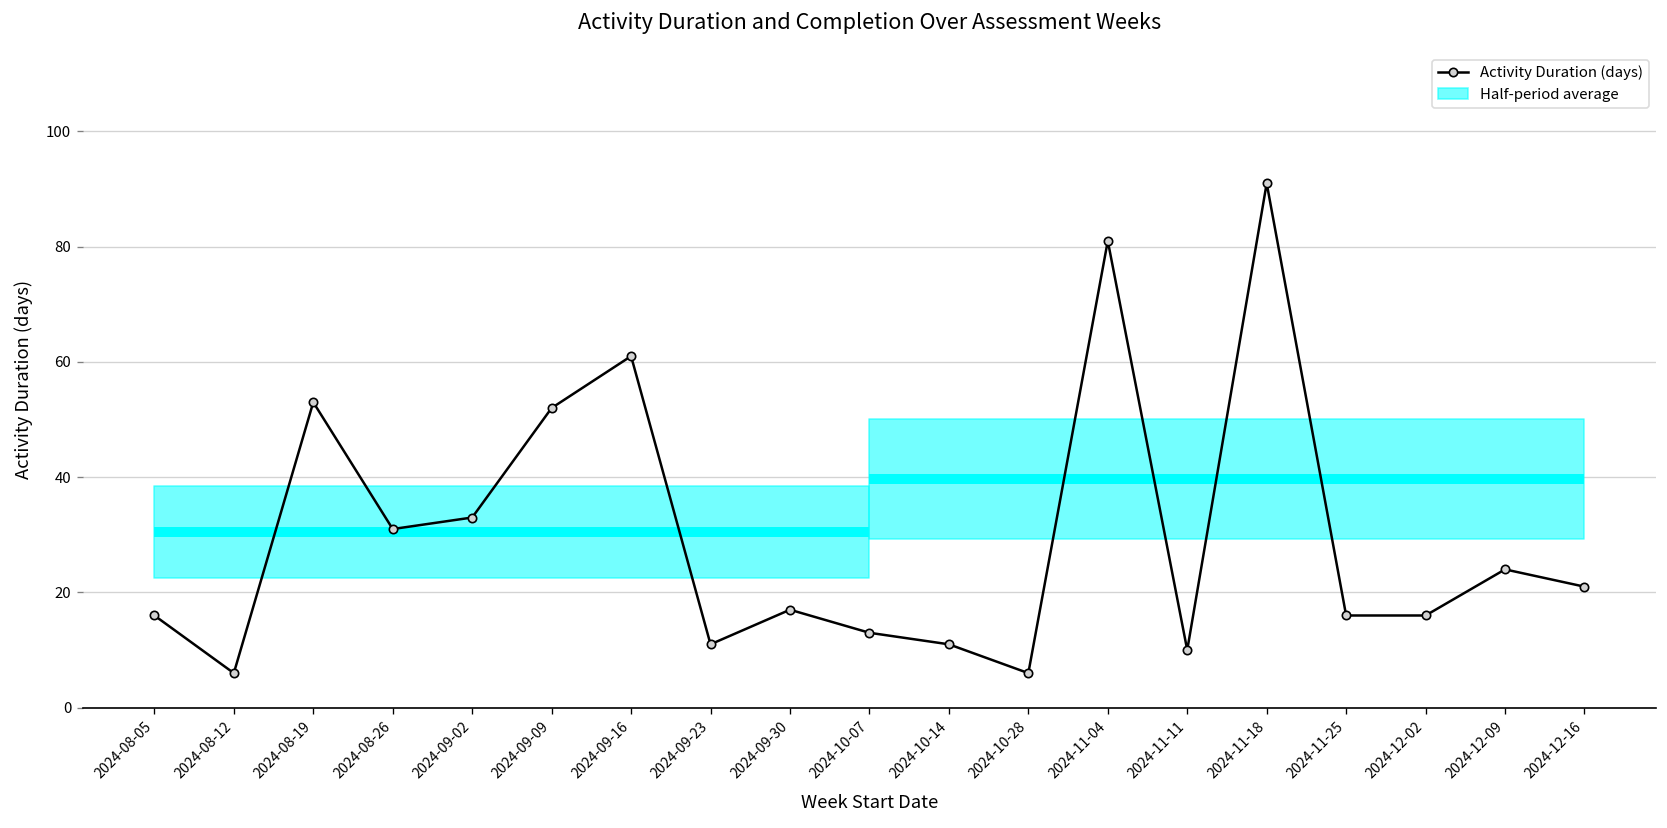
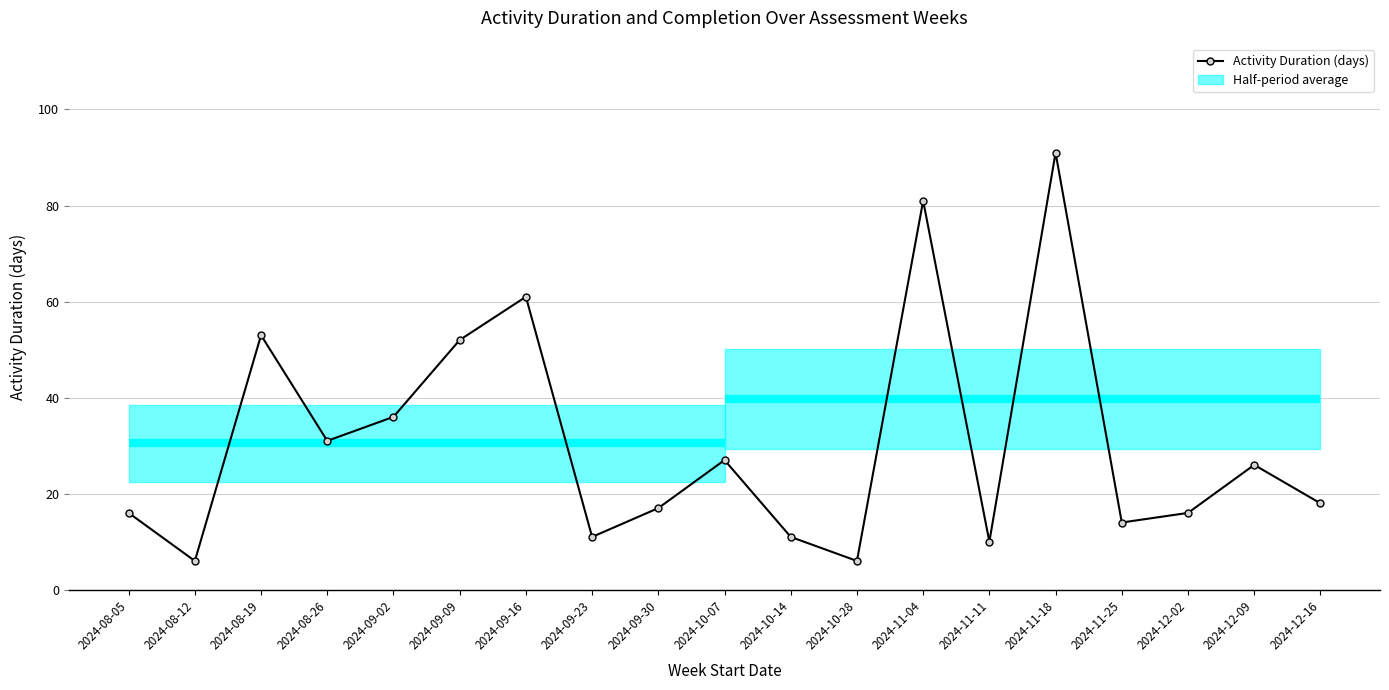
Activity Duration (days), 2024-09-02: 33 -> 36
Activity Duration (days), 2024-10-07: 13 -> 27
Activity Duration (days), 2024-11-25: 16 -> 14
Activity Duration (days), 2024-12-09: 24 -> 26
Activity Duration (days), 2024-12-16: 21 -> 18
